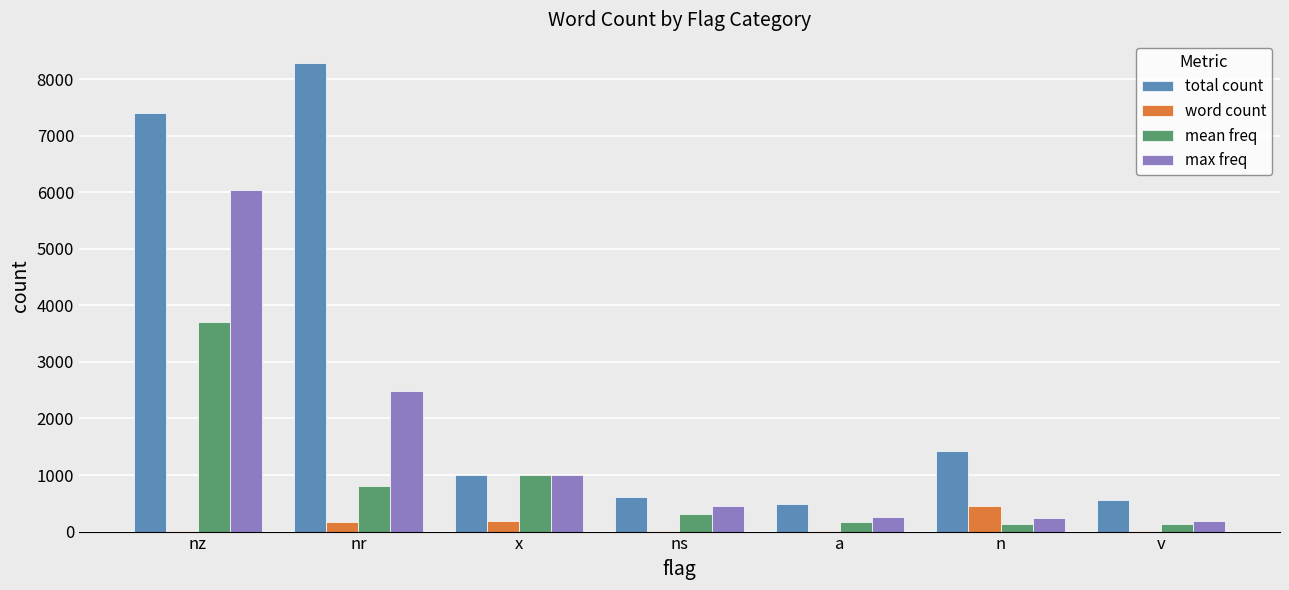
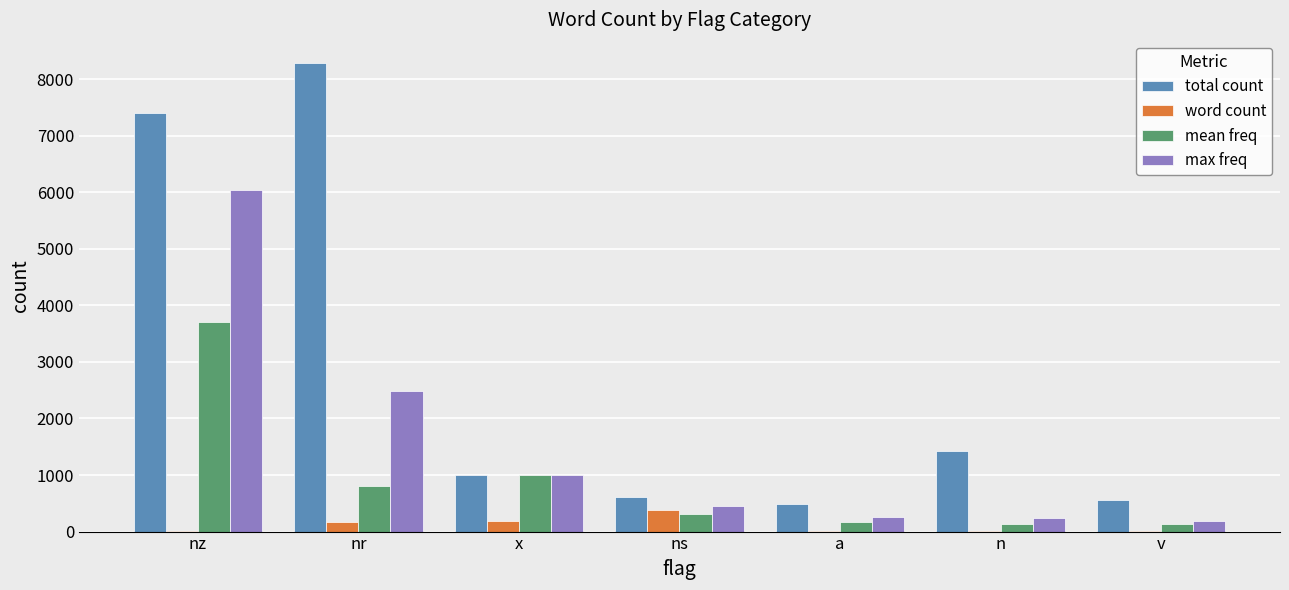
word count, ns: 0 -> 400
word count, n: 500 -> 0
